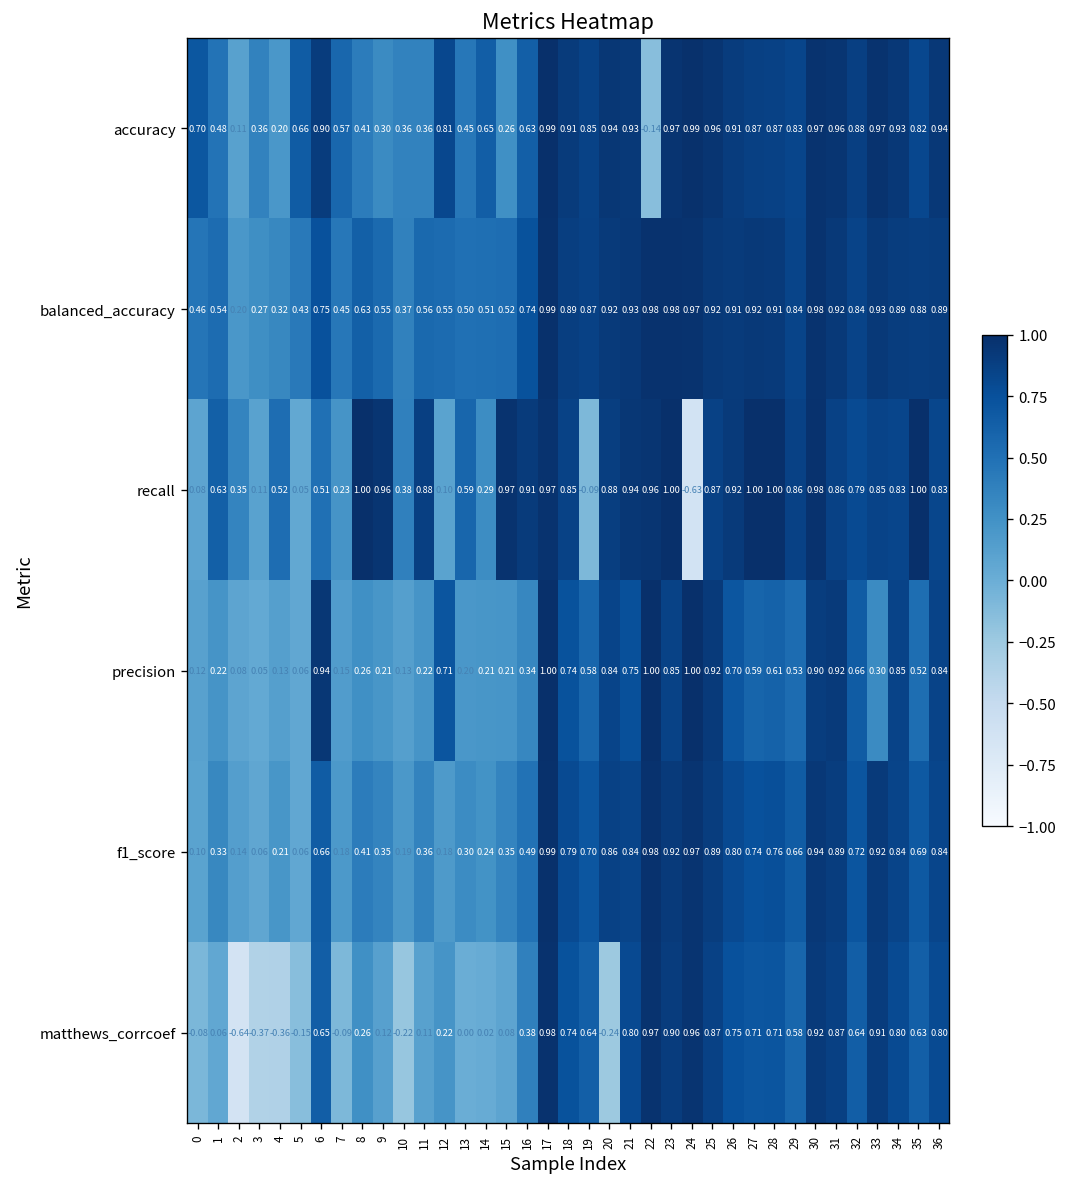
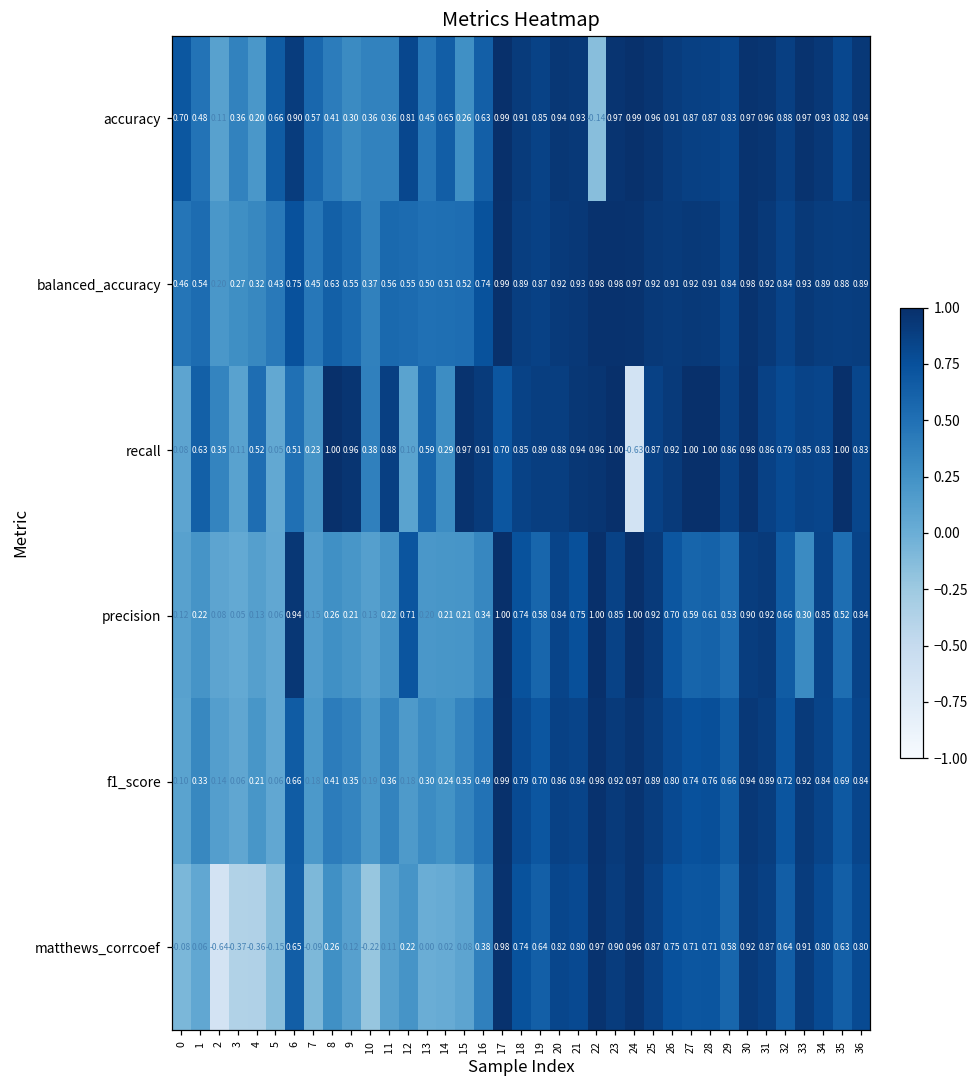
recall, 17: 0.97 -> 0.70
recall, 19: -0.09 -> 0.89
matthews_corrcoef, 20: -0.24 -> 0.82
